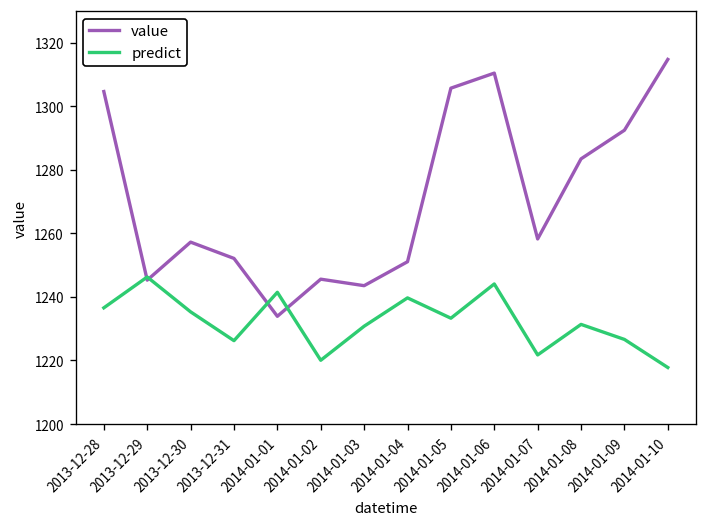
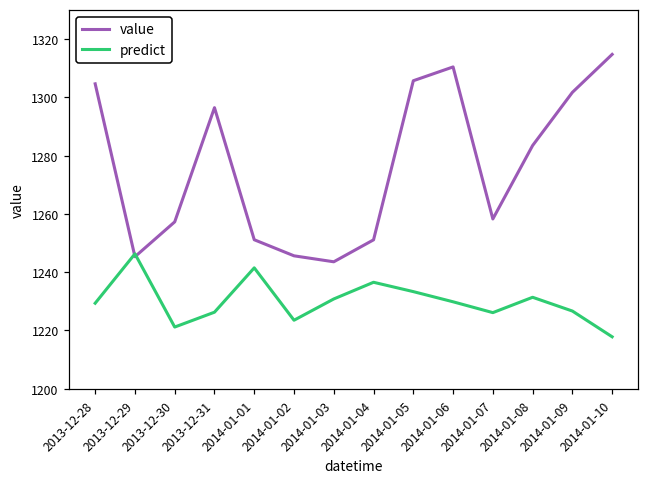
predict, 2013-12-28: 1237 -> 1229
predict, 2013-12-30: 1235 -> 1221
value, 2013-12-31: 1252 -> 1296
value, 2014-01-01: 1234 -> 1251
predict, 2014-01-02: 1220 -> 1223
predict, 2014-01-04: 1240 -> 1237
predict, 2014-01-06: 1244 -> 1230
predict, 2014-01-07: 1222 -> 1226
value, 2014-01-09: 1292 -> 1302
